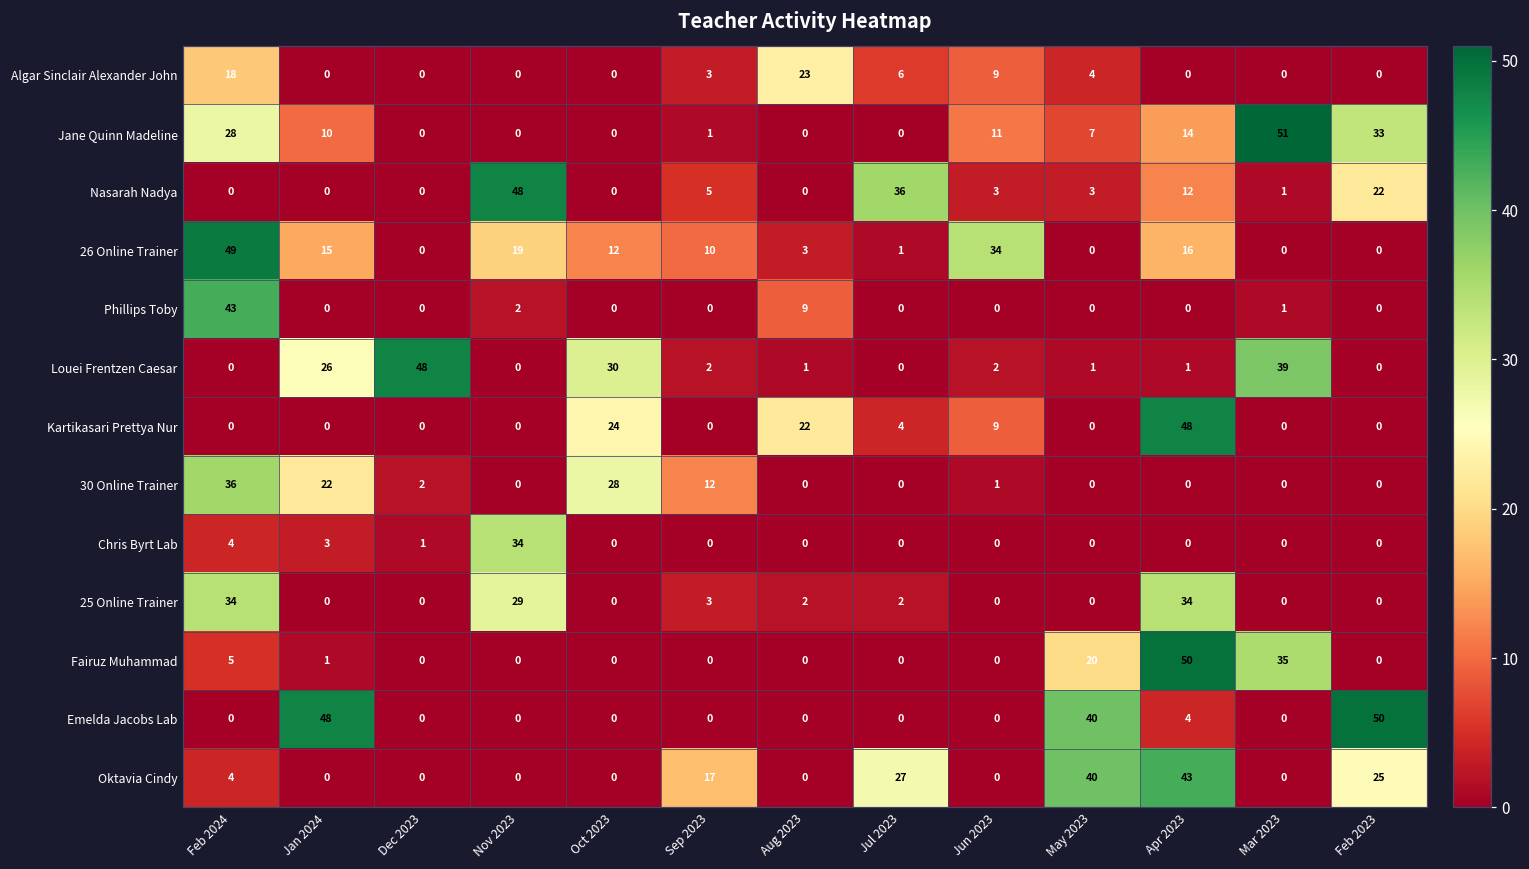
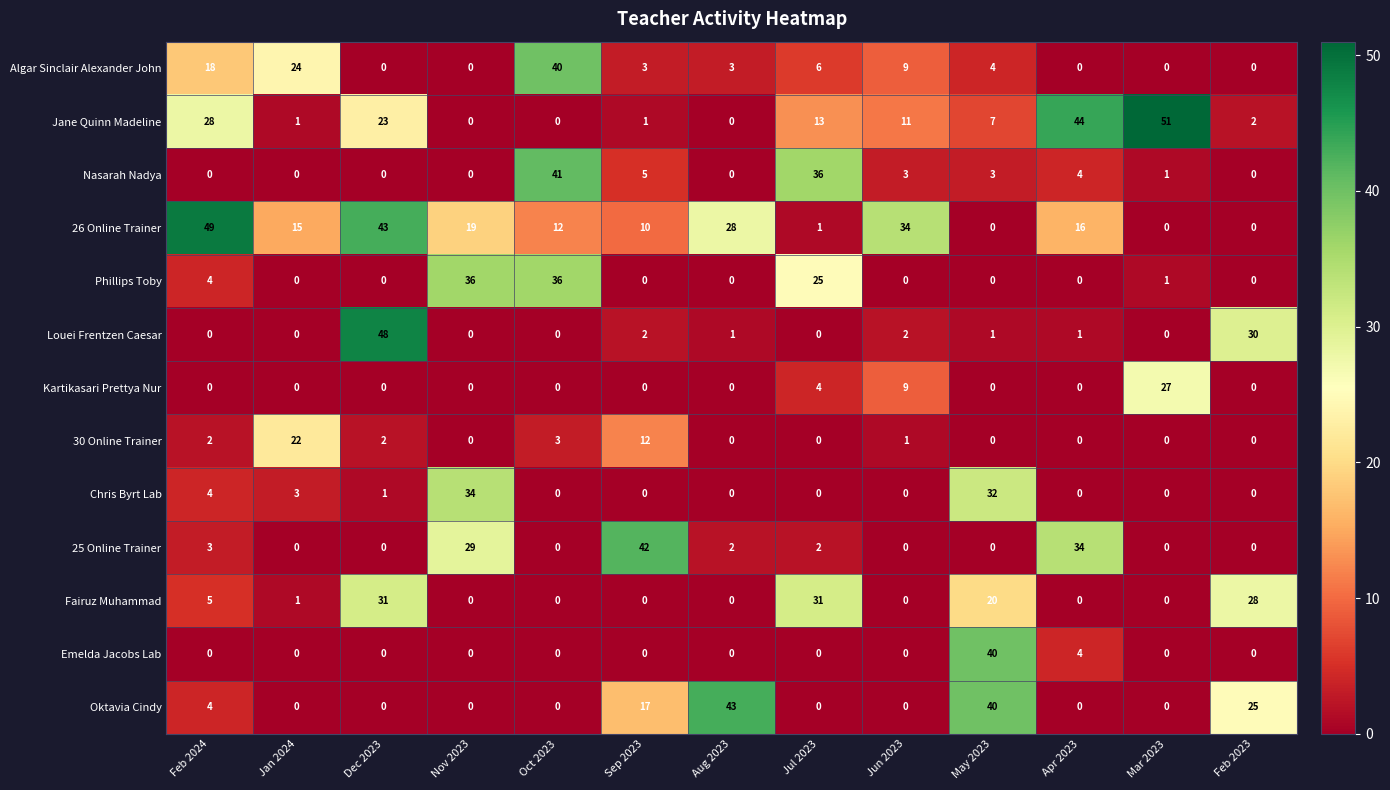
Algar Sinclair Alexander John, Jan 2024: 0 -> 24
Algar Sinclair Alexander John, Oct 2023: 0 -> 40
Algar Sinclair Alexander John, Aug 2023: 23 -> 3
Jane Quinn Madeline, Jan 2024: 10 -> 1
Jane Quinn Madeline, Dec 2023: 0 -> 23
Jane Quinn Madeline, Jul 2023: 0 -> 13
Jane Quinn Madeline, Apr 2023: 14 -> 44
Jane Quinn Madeline, Feb 2023: 33 -> 2
Nasarah Nadya, Nov 2023: 48 -> 0
Nasarah Nadya, Oct 2023: 0 -> 41
Nasarah Nadya, Apr 2023: 12 -> 4
Nasarah Nadya, Feb 2023: 22 -> 0
26 Online Trainer, Dec 2023: 0 -> 43
26 Online Trainer, Aug 2023: 3 -> 28
Phillips Toby, Feb 2024: 43 -> 4
Phillips Toby, Nov 2023: 2 -> 36
Phillips Toby, Oct 2023: 0 -> 36
Phillips Toby, Aug 2023: 9 -> 0
Phillips Toby, Jul 2023: 0 -> 25
Louei Frentzen Caesar, Jan 2024: 26 -> 0
Louei Frentzen Caesar, Oct 2023: 30 -> 0
Louei Frentzen Caesar, Mar 2023: 39 -> 0
Louei Frentzen Caesar, Feb 2023: 0 -> 30
Kartikasari Prettya Nur, Oct 2023: 24 -> 0
Kartikasari Prettya Nur, Aug 2023: 22 -> 0
Kartikasari Prettya Nur, Apr 2023: 48 -> 0
Kartikasari Prettya Nur, Mar 2023: 0 -> 27
30 Online Trainer, Feb 2024: 36 -> 2
30 Online Trainer, Oct 2023: 28 -> 3
Chris Byrt Lab, May 2023: 0 -> 32
25 Online Trainer, Feb 2024: 34 -> 3
25 Online Trainer, Sep 2023: 3 -> 42
Fairuz Muhammad, Dec 2023: 0 -> 31
Fairuz Muhammad, Jul 2023: 0 -> 31
Fairuz Muhammad, Apr 2023: 50 -> 0
Fairuz Muhammad, Mar 2023: 35 -> 0
Fairuz Muhammad, Feb 2023: 0 -> 28
Emelda Jacobs Lab, Jan 2024: 48 -> 0
Emelda Jacobs Lab, Feb 2023: 50 -> 0
Oktavia Cindy, Aug 2023: 0 -> 43
Oktavia Cindy, Jul 2023: 27 -> 0
Oktavia Cindy, Apr 2023: 43 -> 0
